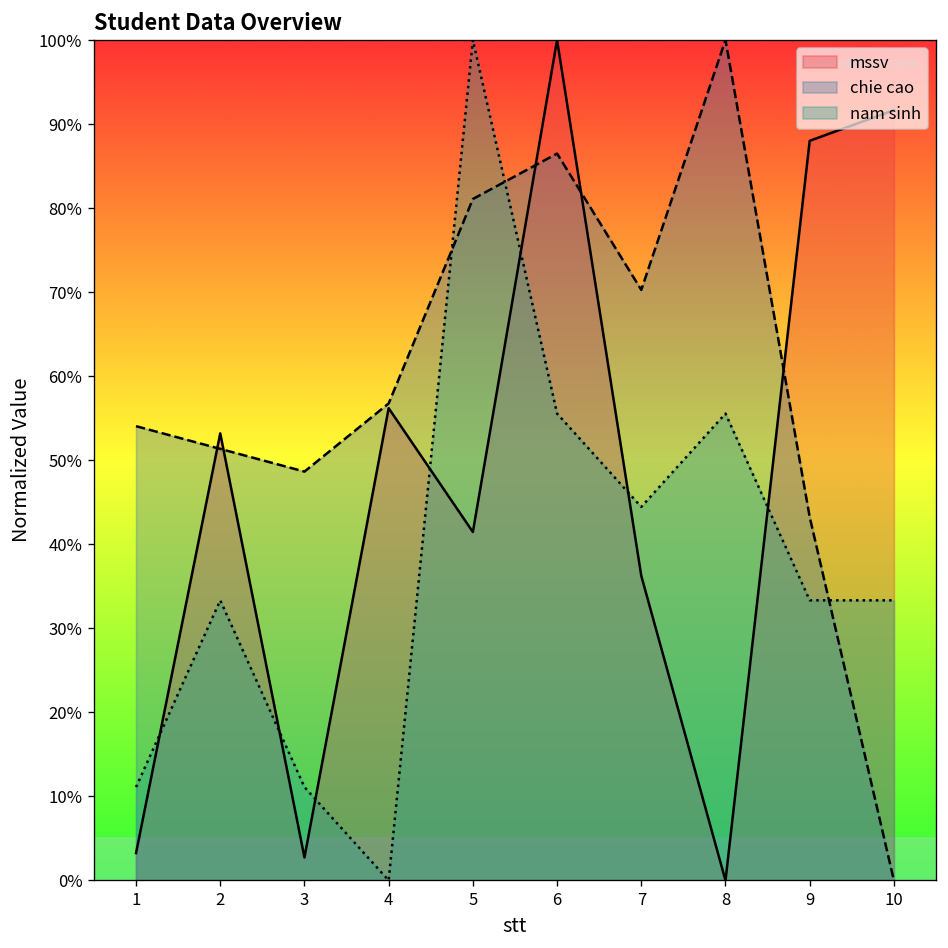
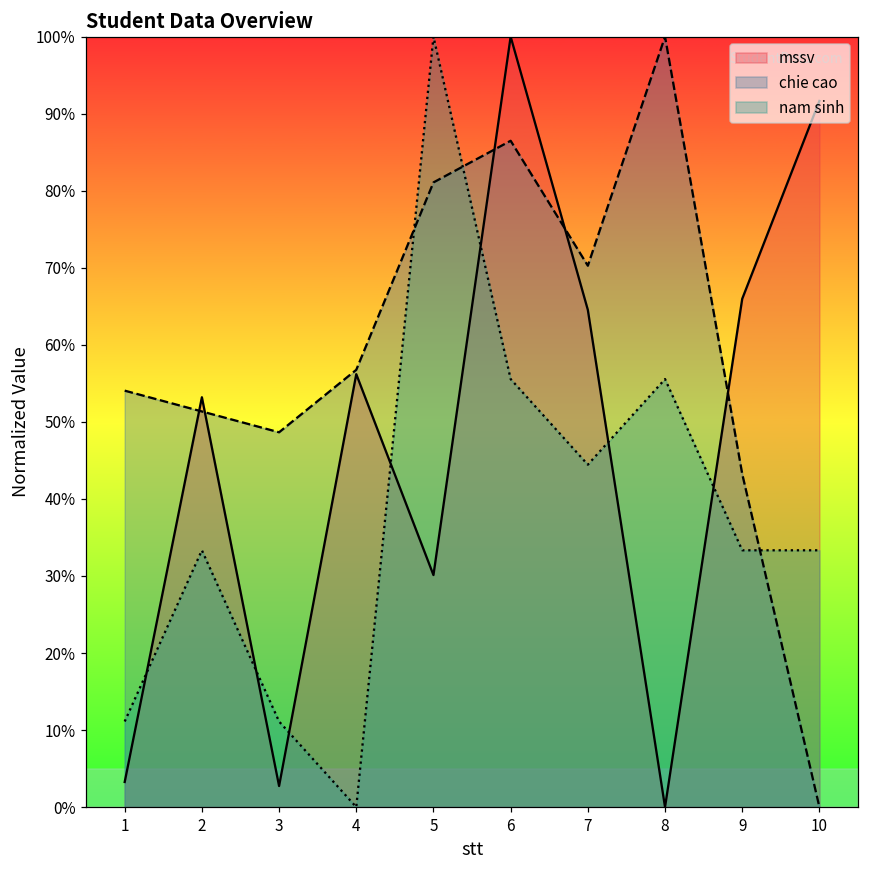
mssv, 5: 41% -> 30%
mssv, 7: 36% -> 65%
mssv, 9: 88% -> 66%
